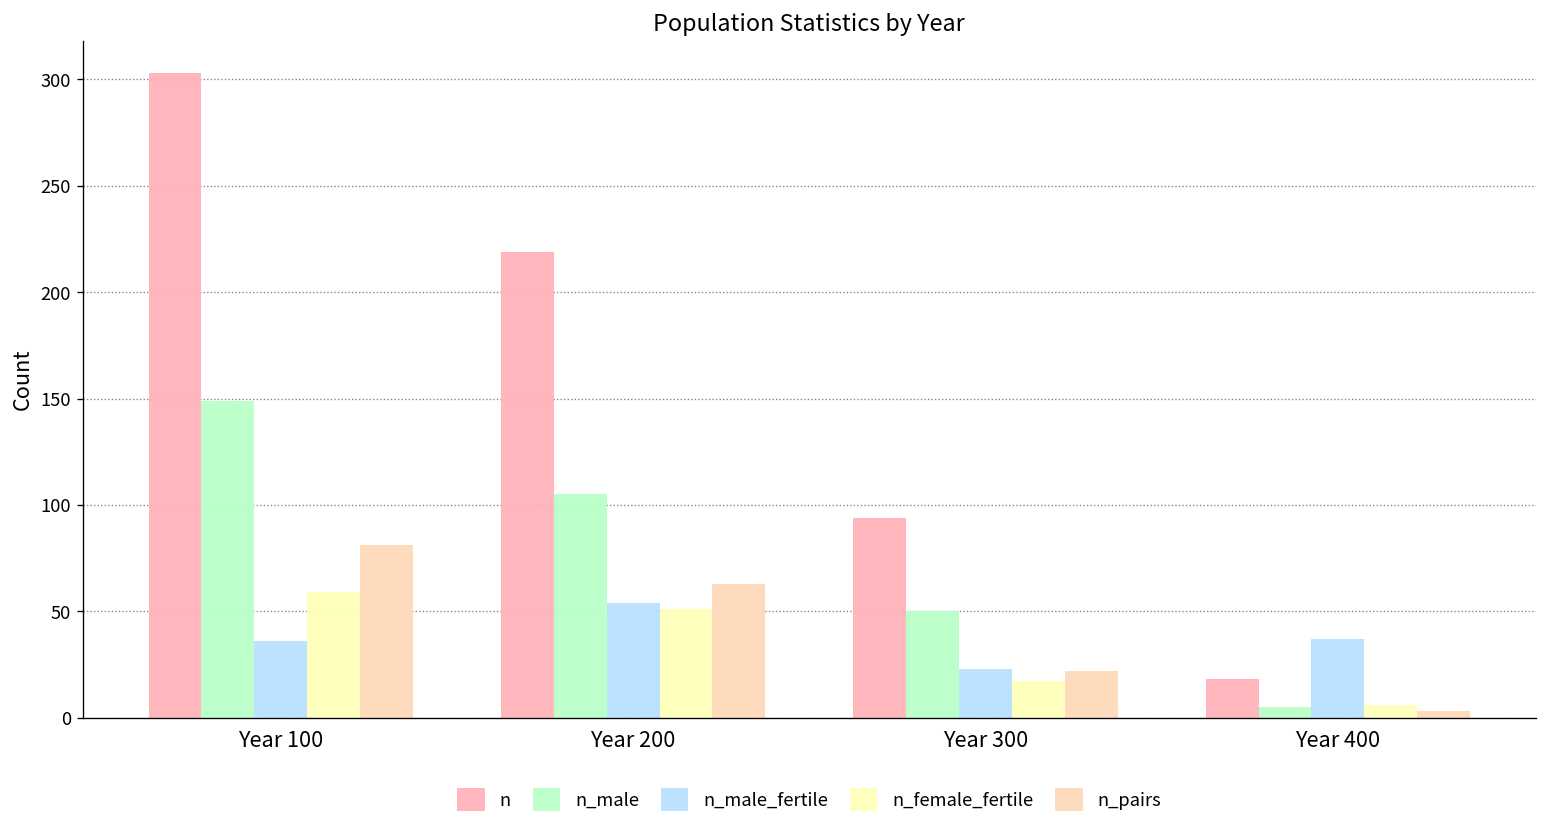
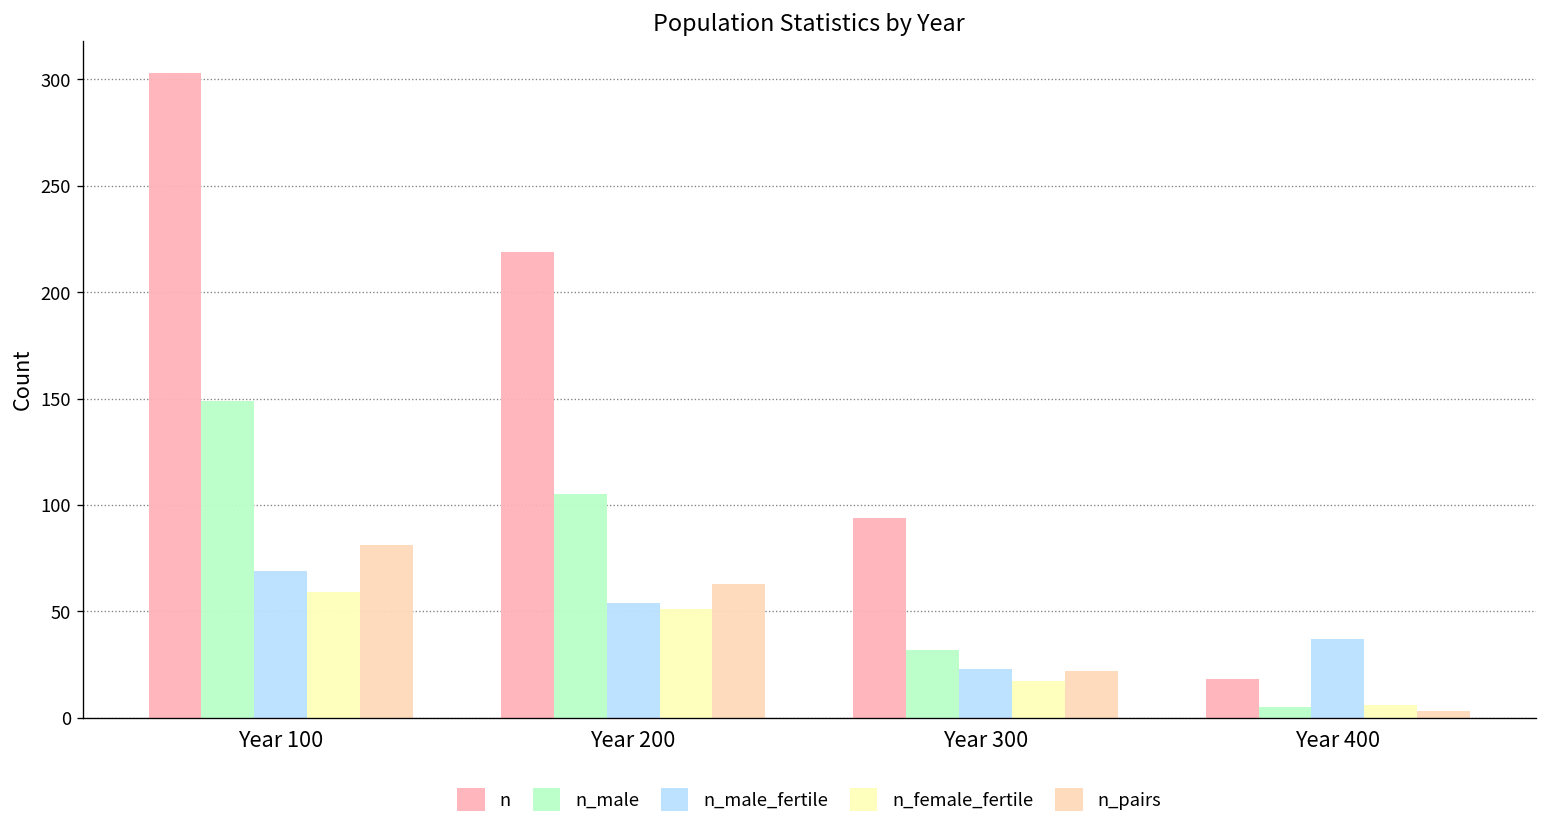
n_male_fertile, Year 100: 36 -> 69
n_male, Year 300: 50 -> 32
